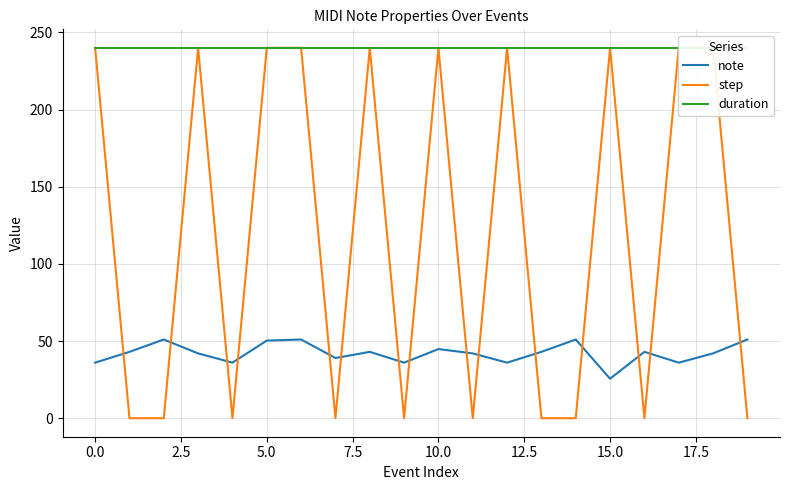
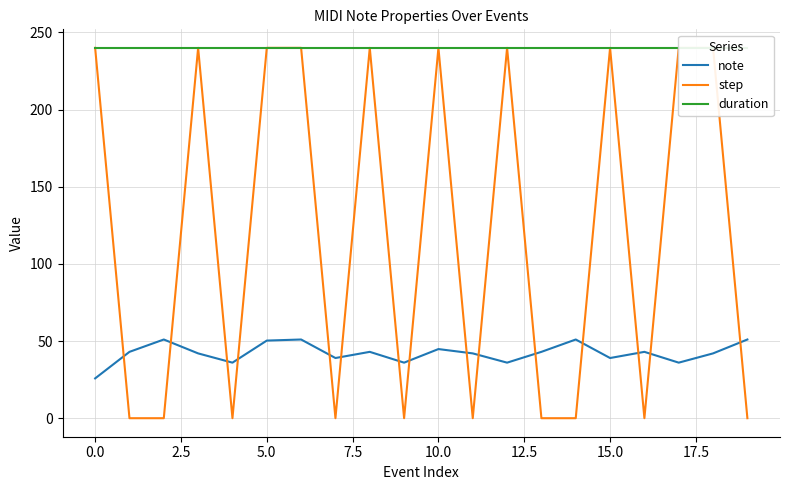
note, 0.0: 36 -> 26
note, 15.0: 26 -> 39
